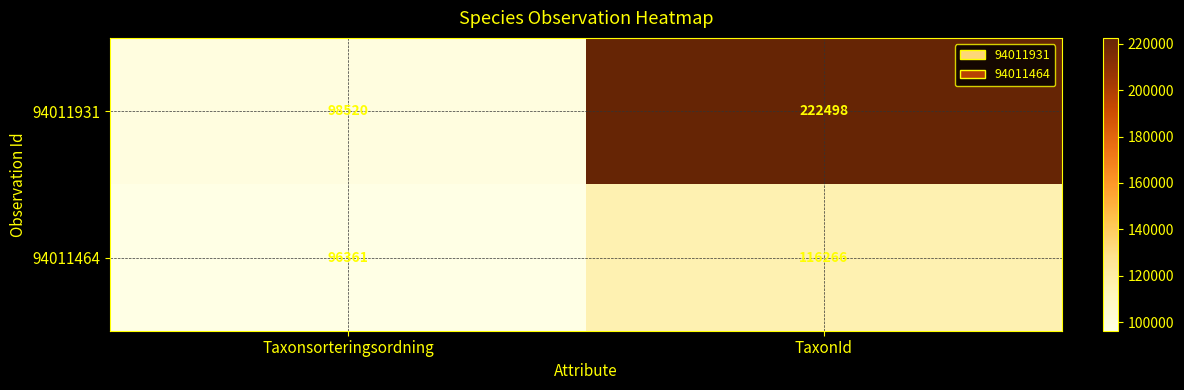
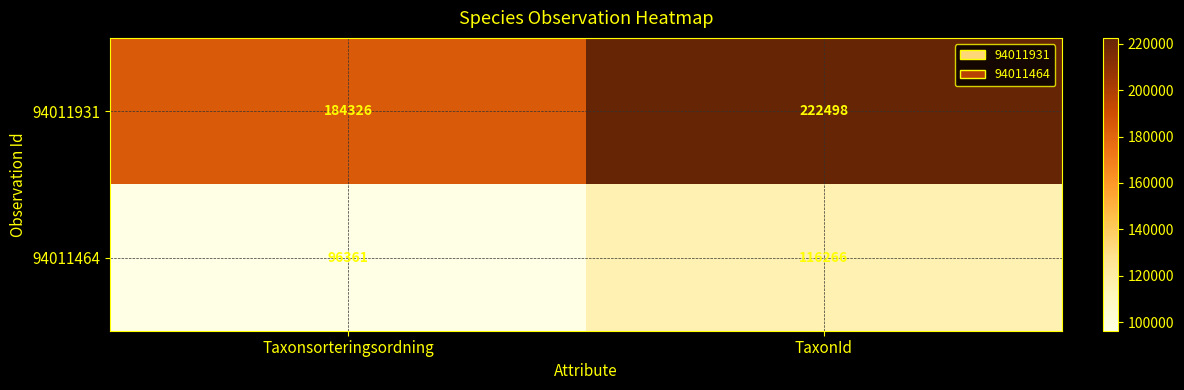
94011931, Taxonsorteringsordning: 98520 -> 184326
